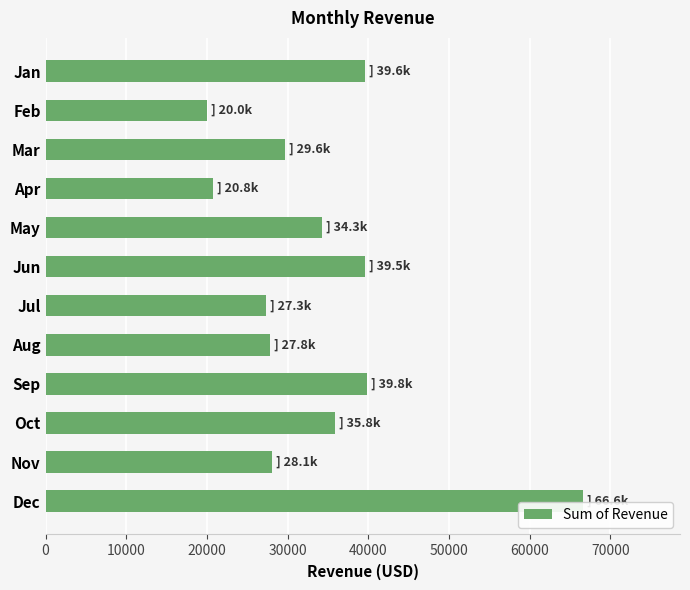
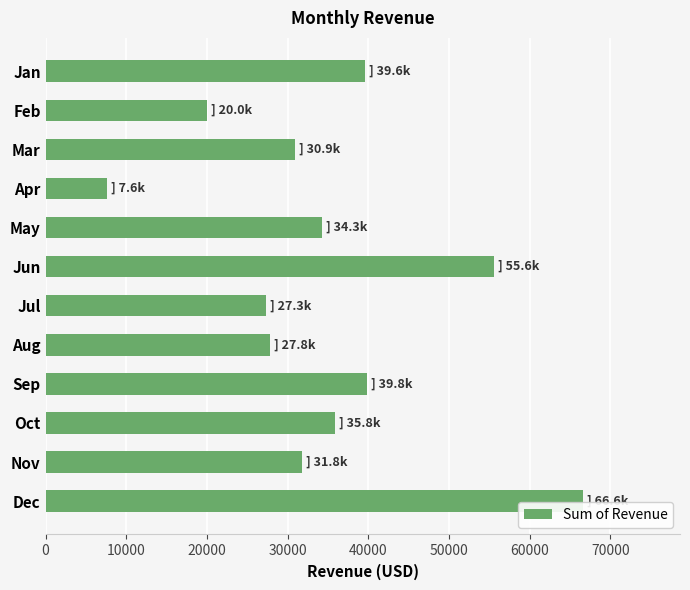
Mar: 29.6k -> 30.9k
Apr: 20.8k -> 7.6k
Jun: 39.5k -> 55.6k
Nov: 28.1k -> 31.8k
